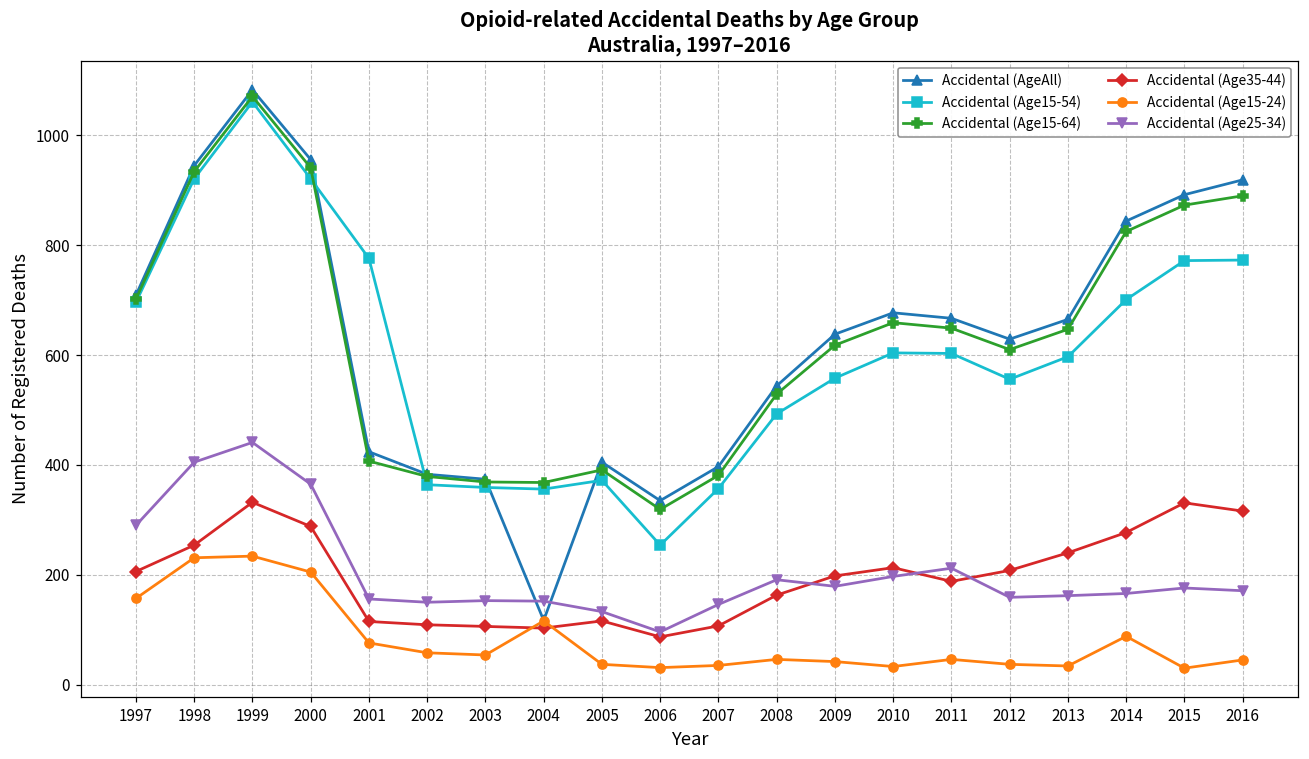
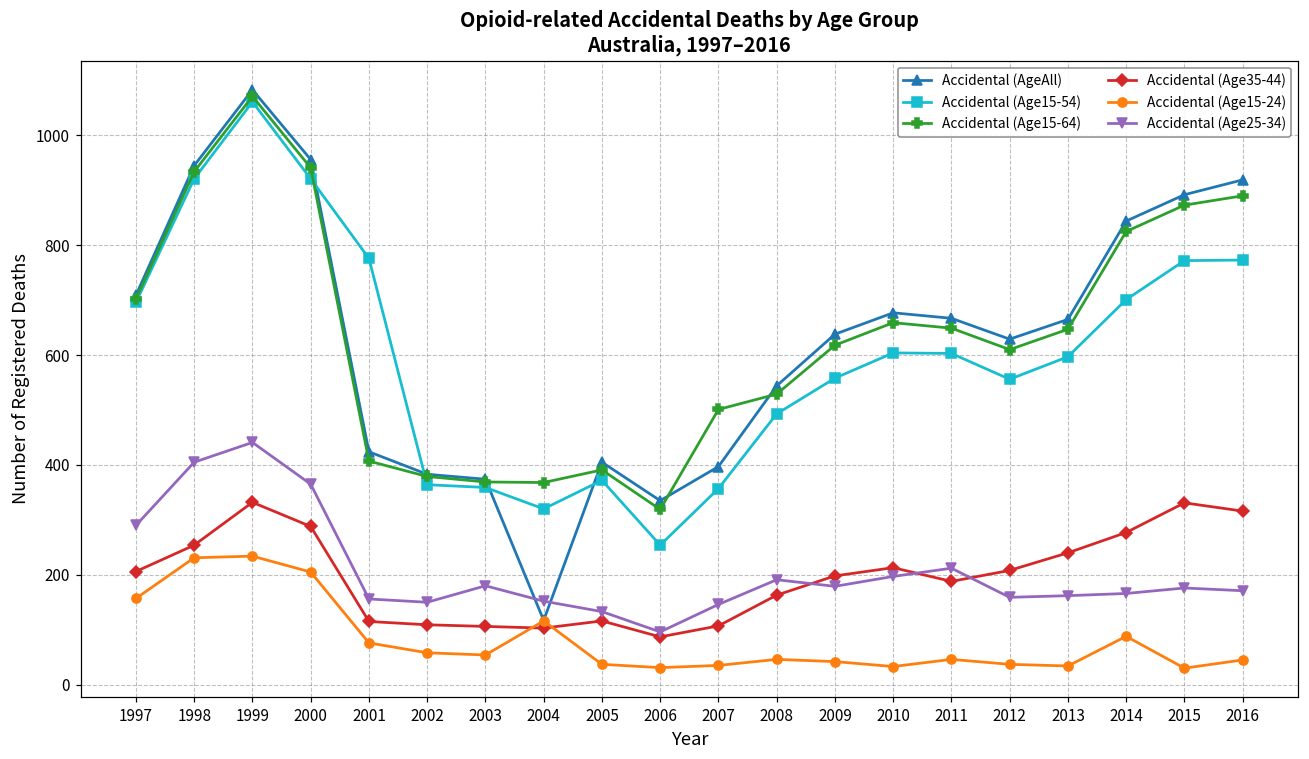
Accidental (Age25-34), 2003: 150 -> 180
Accidental (Age15-54), 2004: 360 -> 320
Accidental (Age15-64), 2007: 380 -> 500
